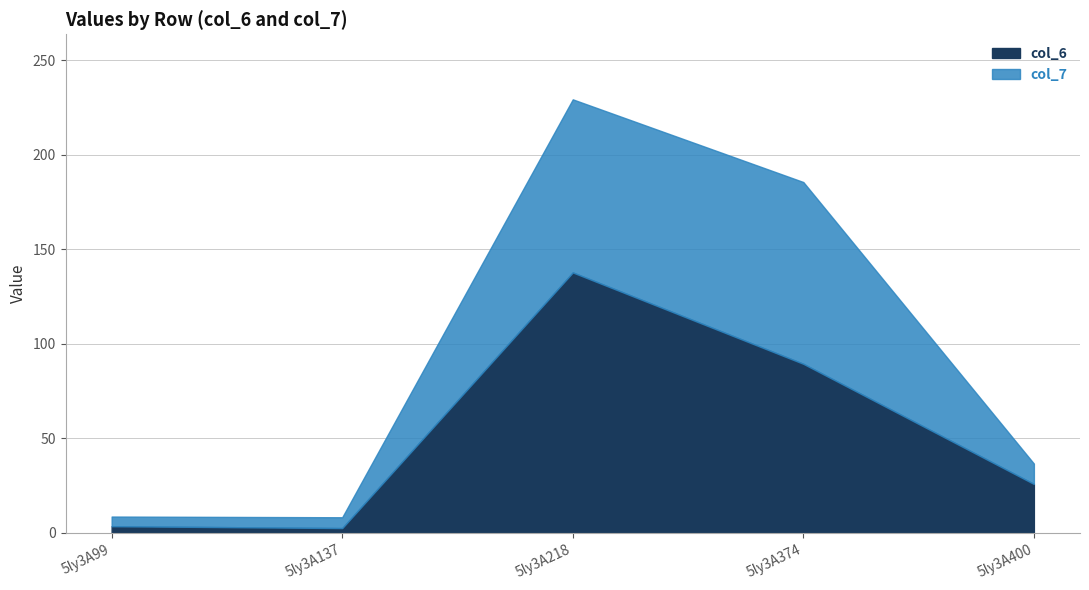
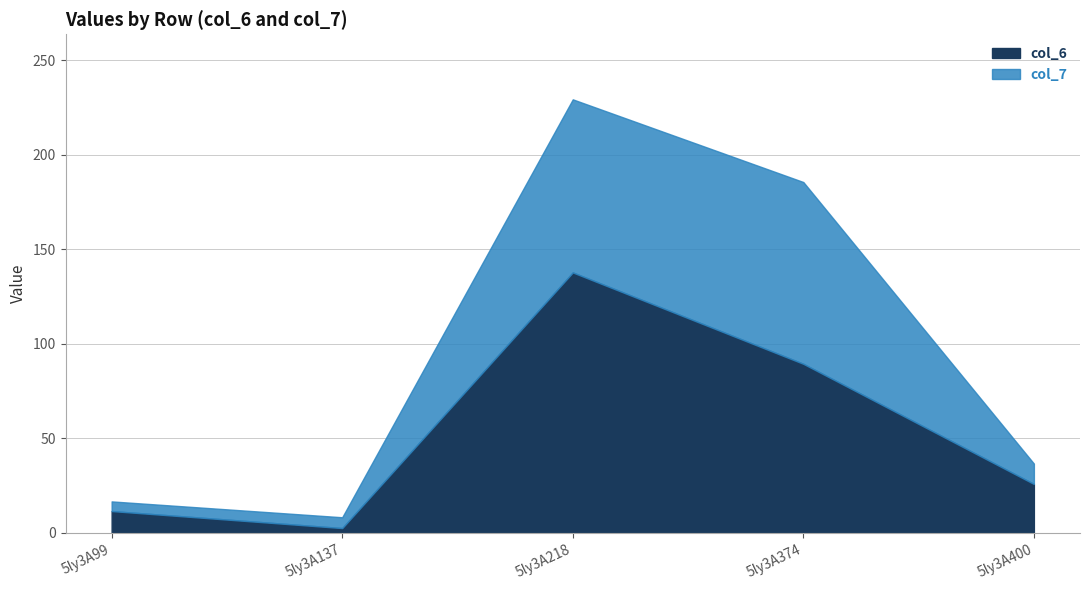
col_6, 5ly3A99: 4 -> 12
